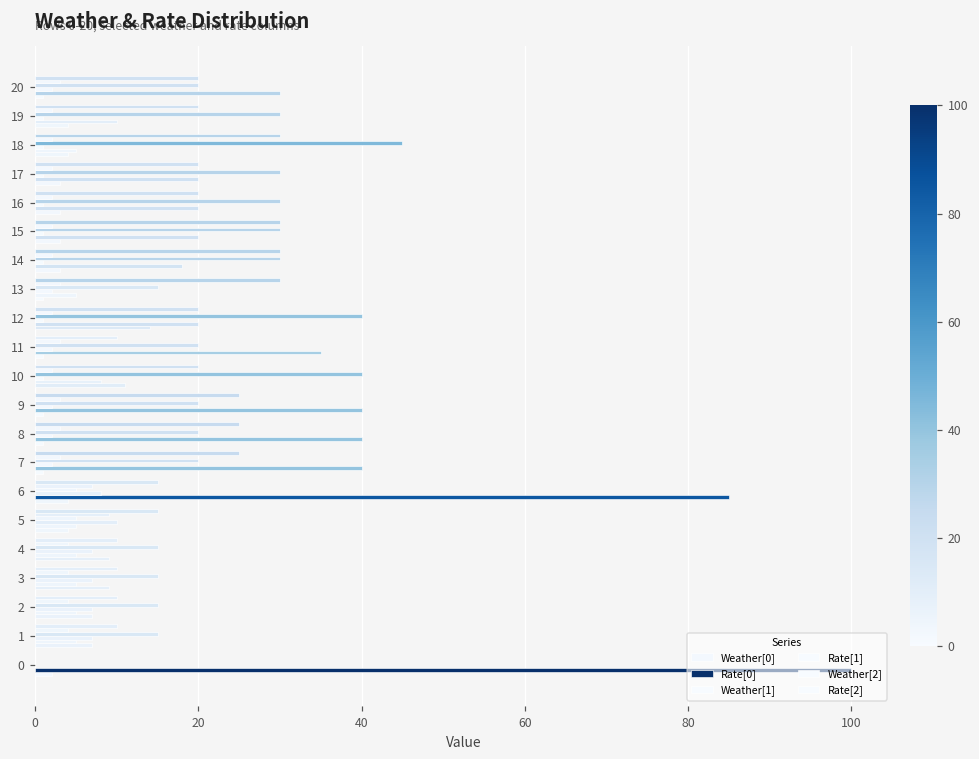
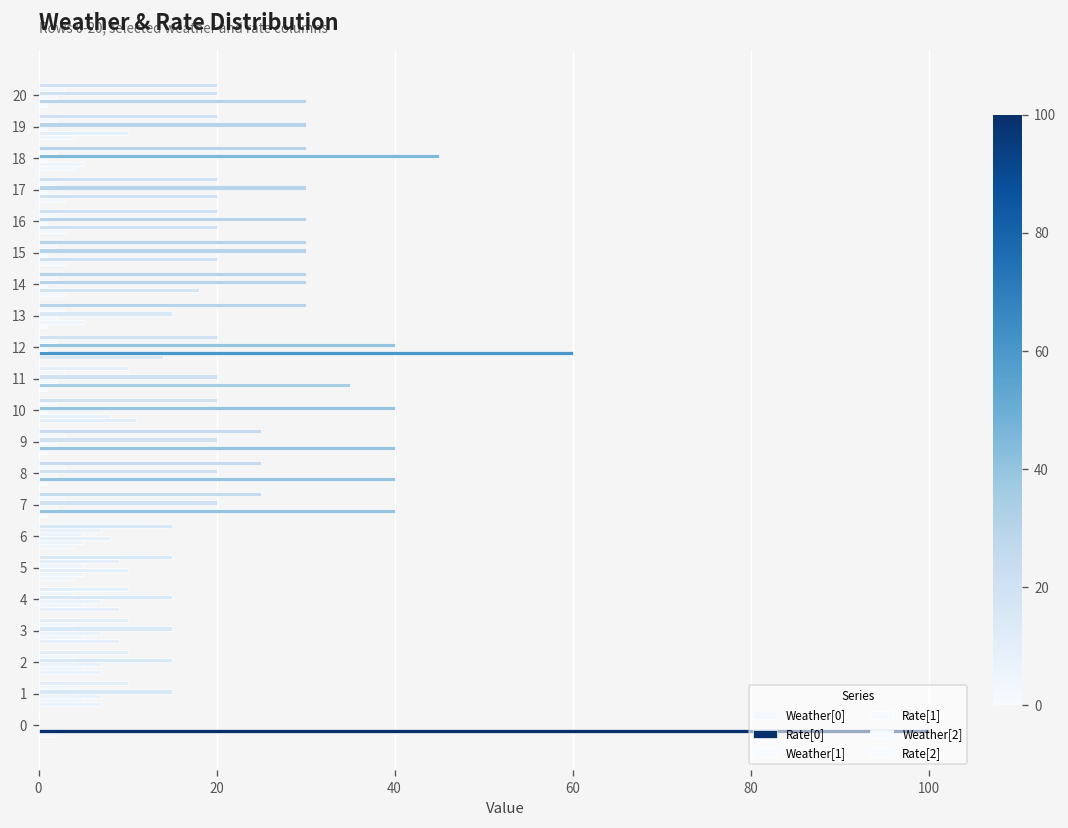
Rate[0], 12: 20 -> 60
Rate[0], 6: 85 -> 5
